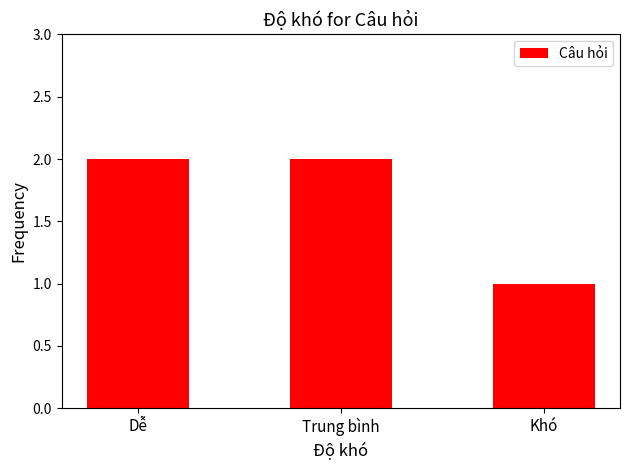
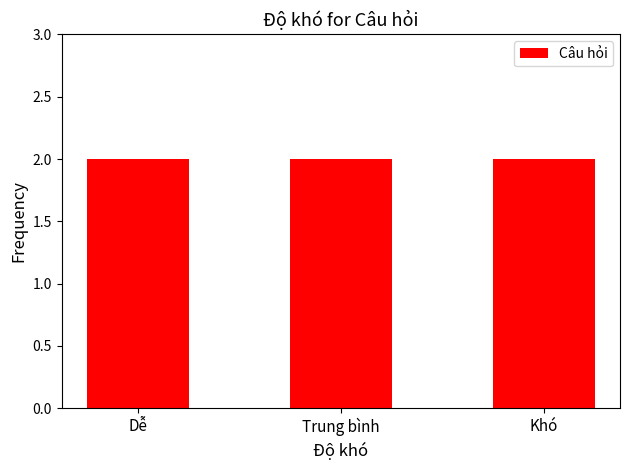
Khó: 1 -> 2
